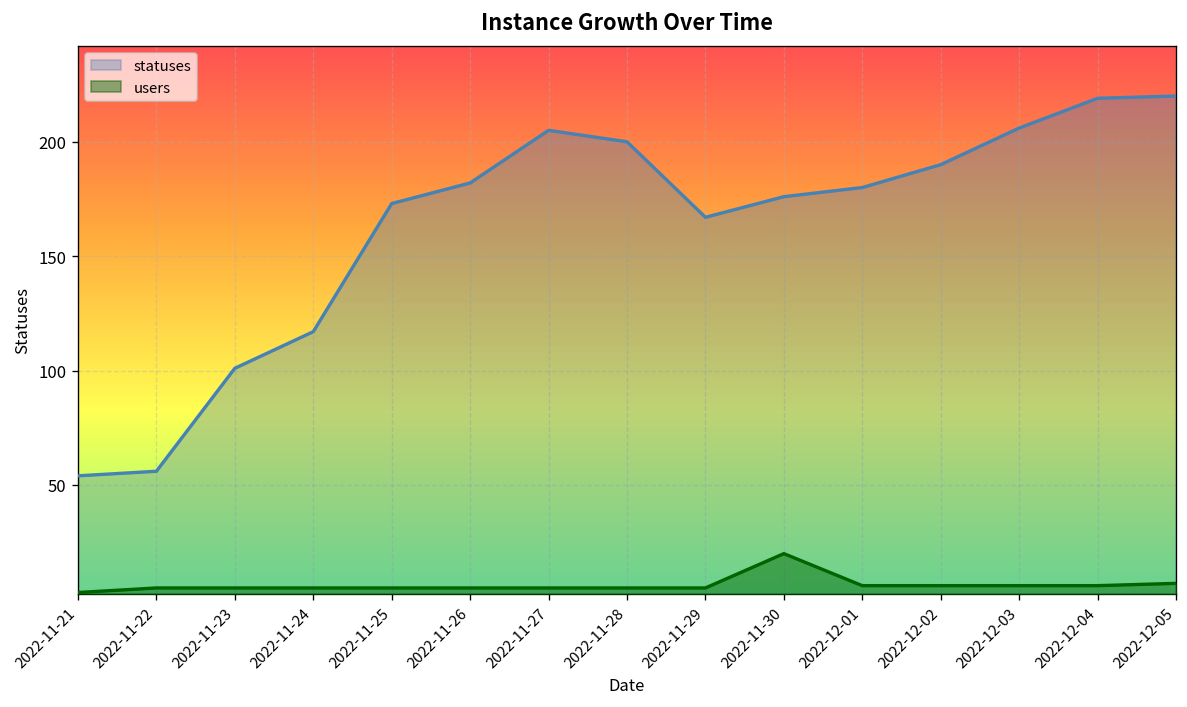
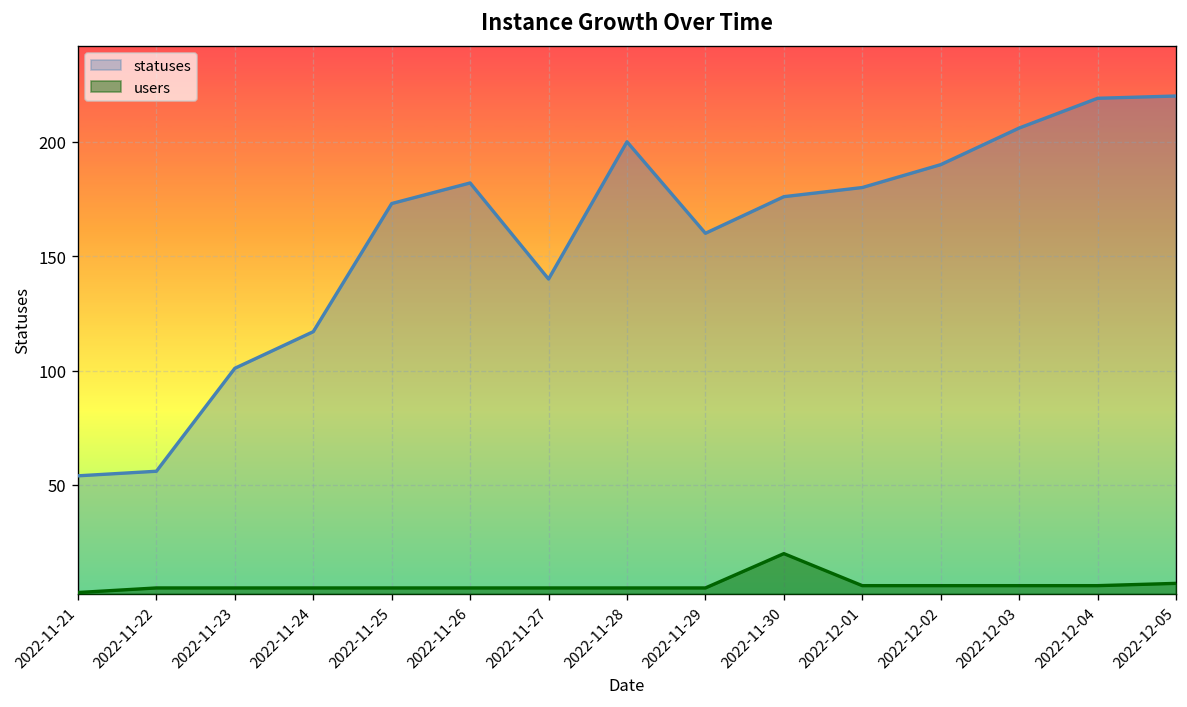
statuses, 2022-11-27: 205 -> 140
statuses, 2022-11-29: 167 -> 160
